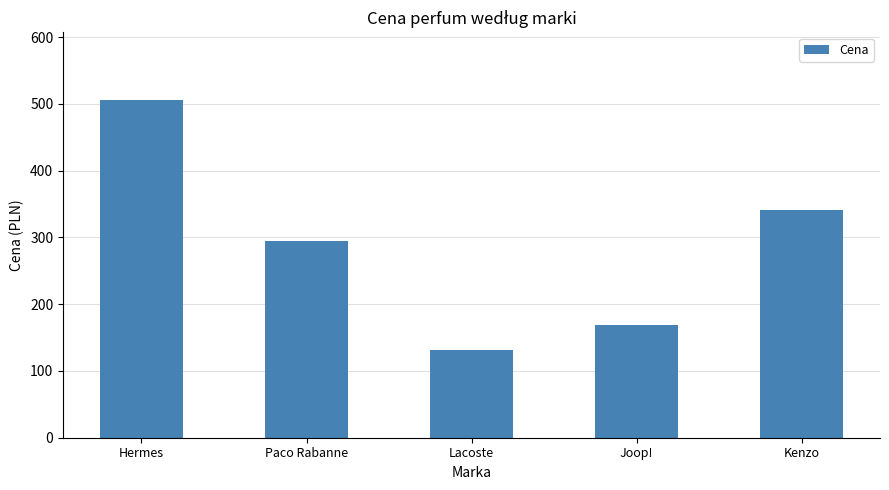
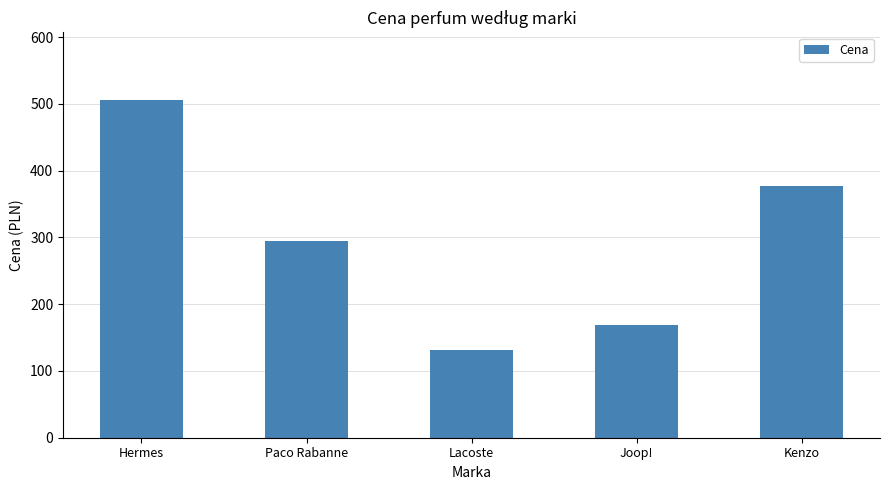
Kenzo: 340 -> 380
